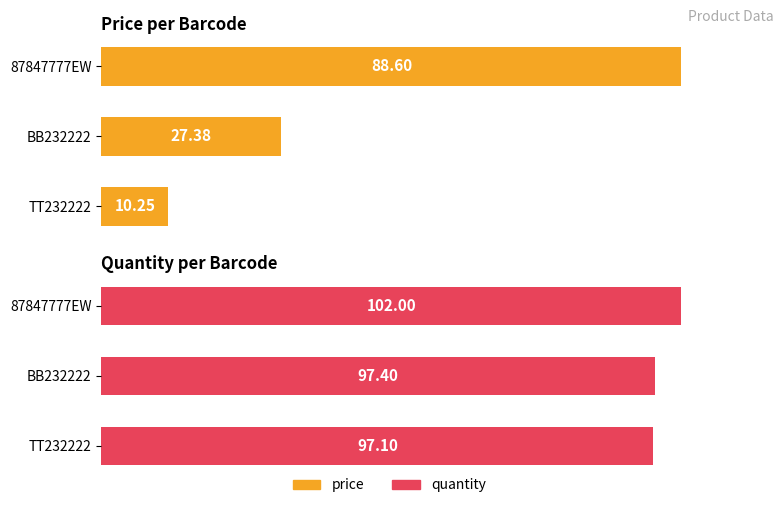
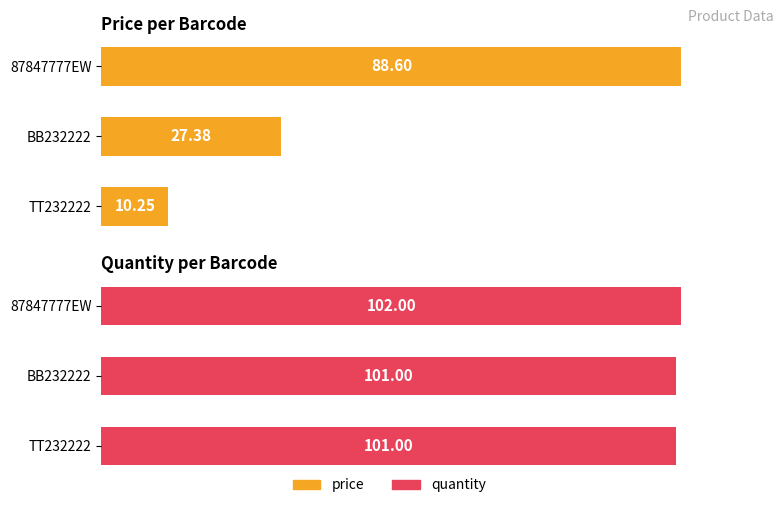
Quantity per Barcode, BB232222: 97.40 -> 101.00
Quantity per Barcode, TT232222: 97.10 -> 101.00
